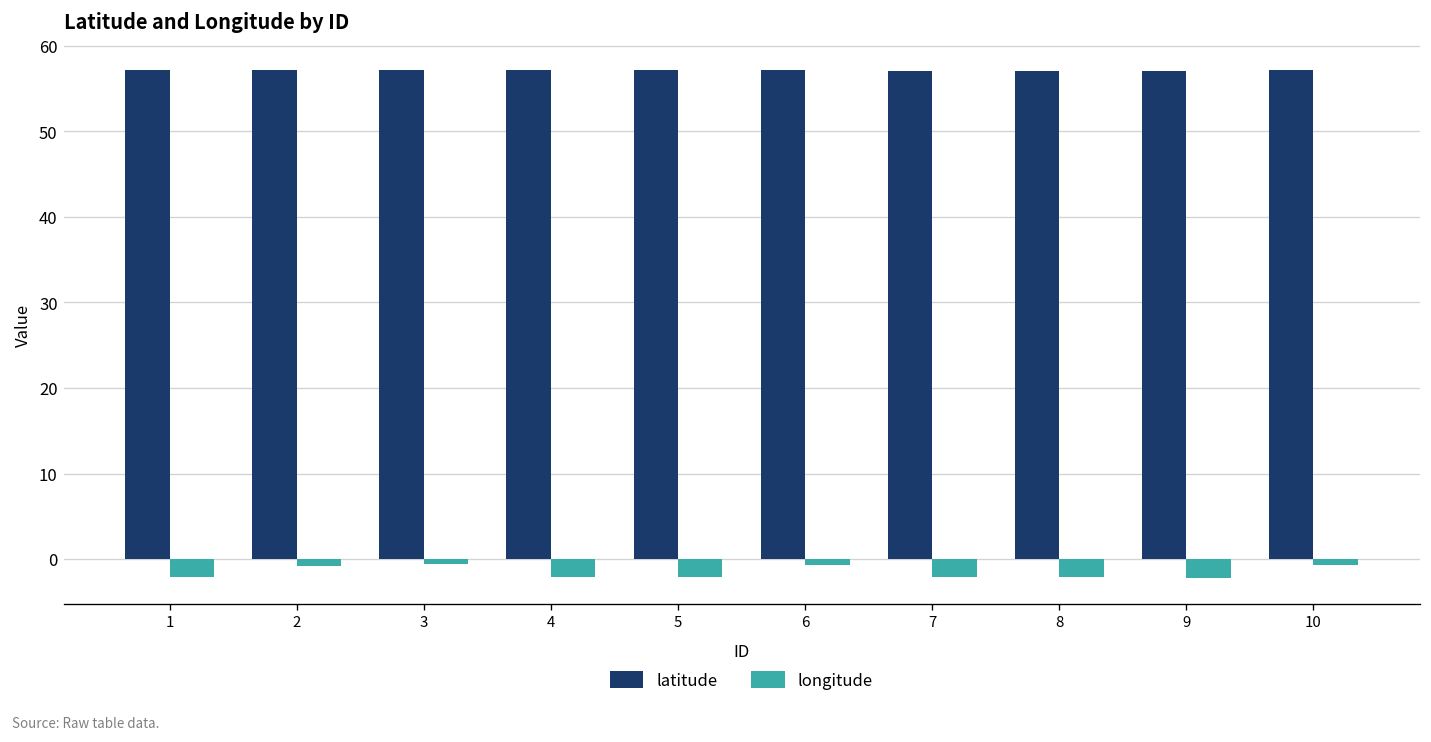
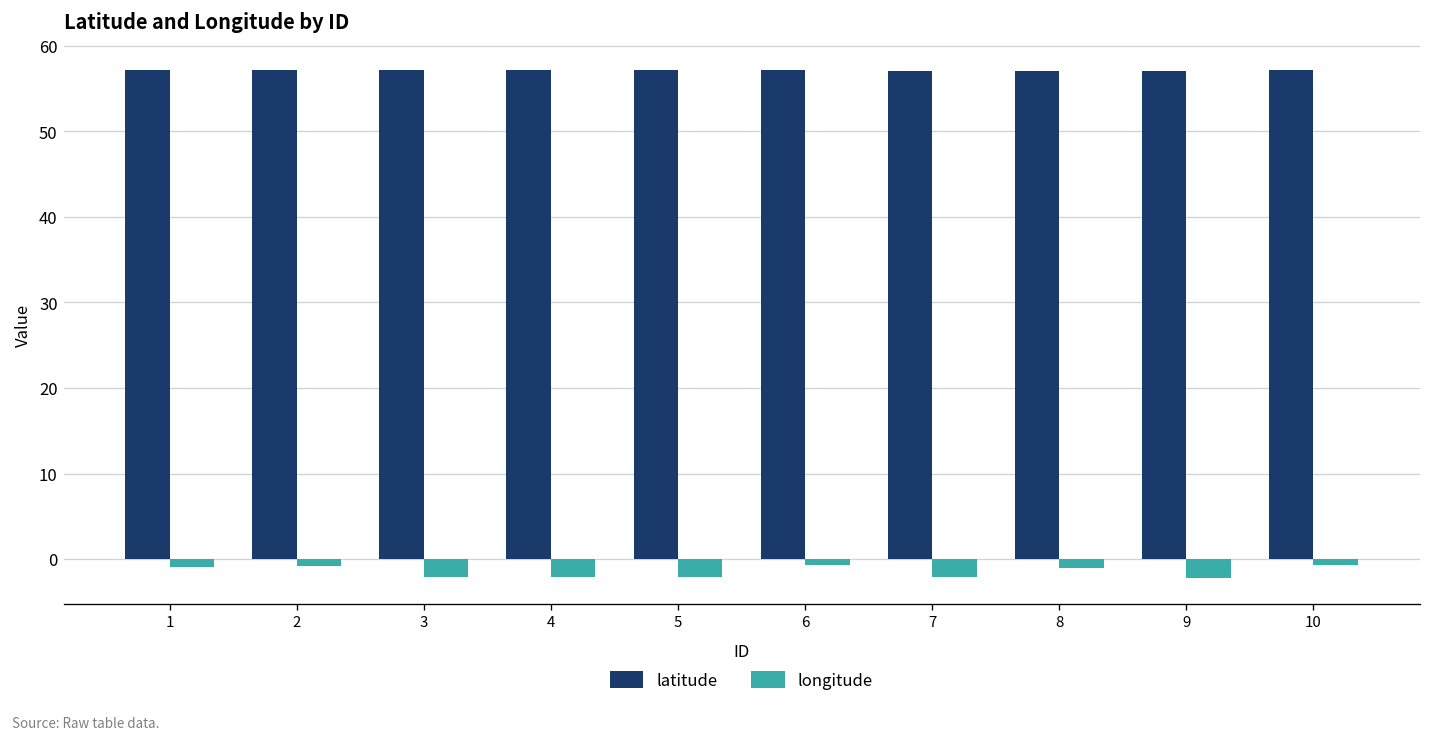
longitude, 1: -2 -> -1
longitude, 3: -1 -> -2
longitude, 8: -2 -> -1
